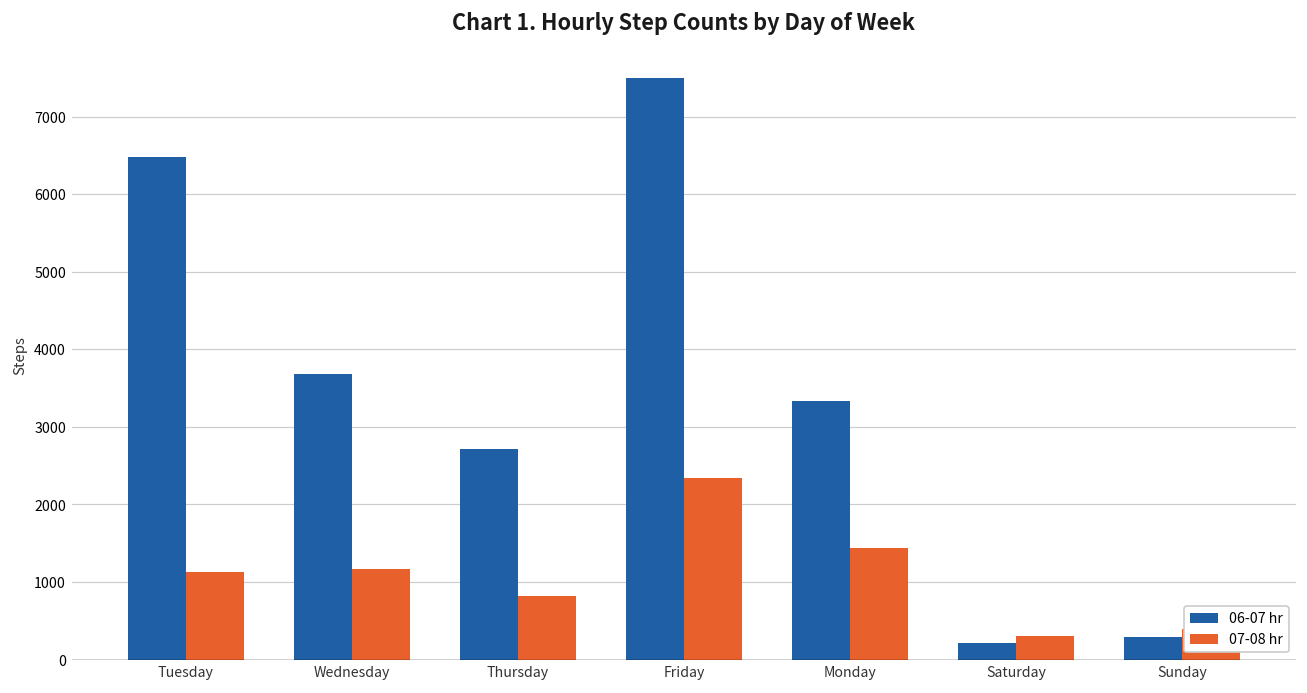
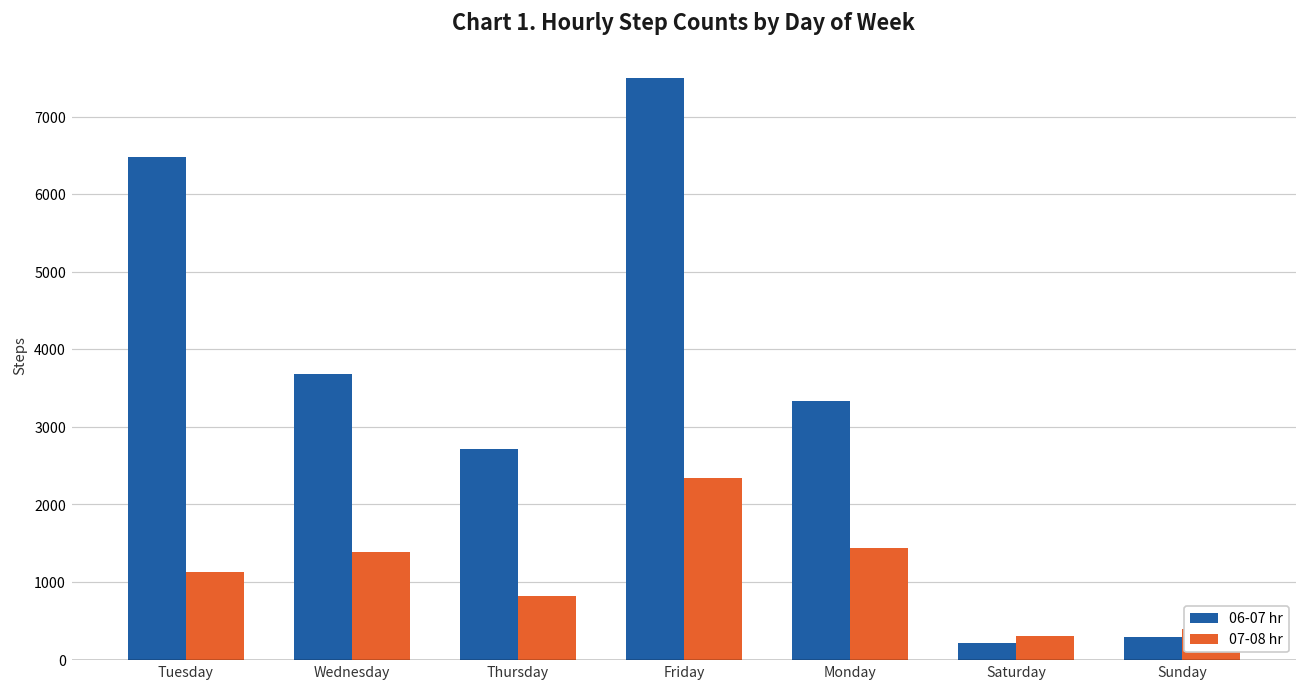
07-08 hr, Wednesday: 1200 -> 1400
